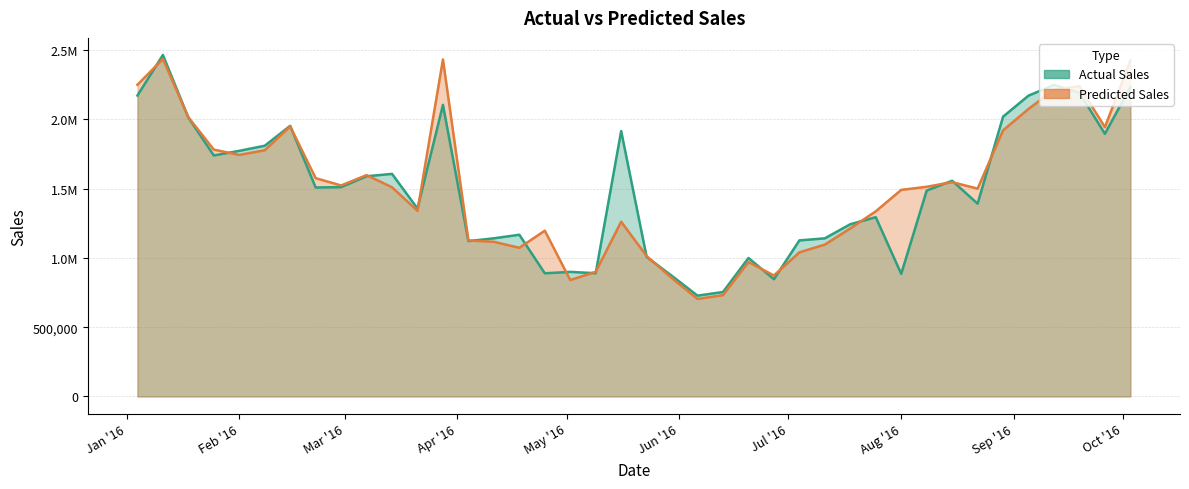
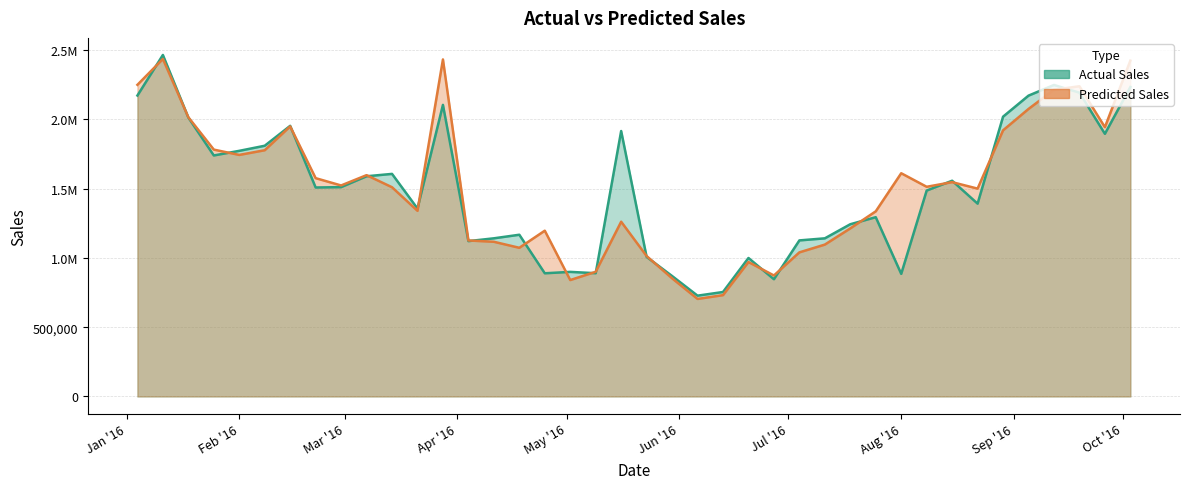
Predicted Sales, Aug '16: 1,490,000 -> 1,610,000
